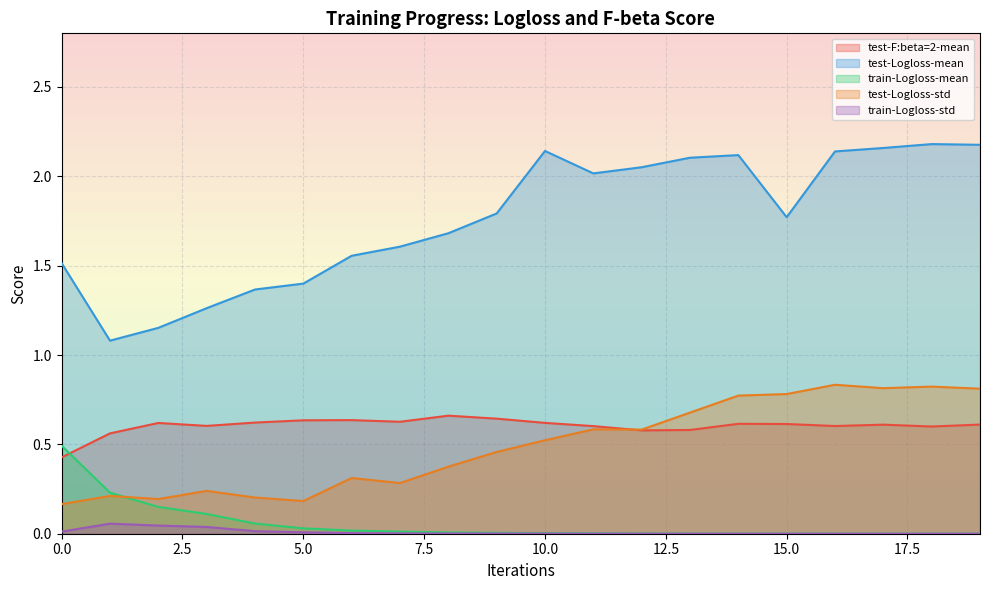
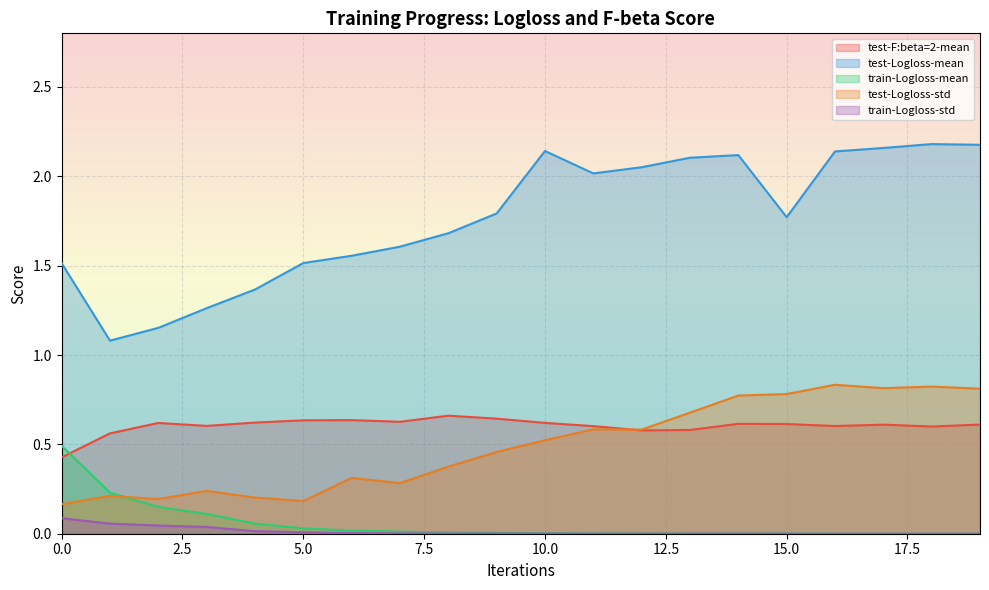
train-Logloss-std, 0.0: 0.01 -> 0.09
test-Logloss-mean, 5.0: 1.40 -> 1.51
